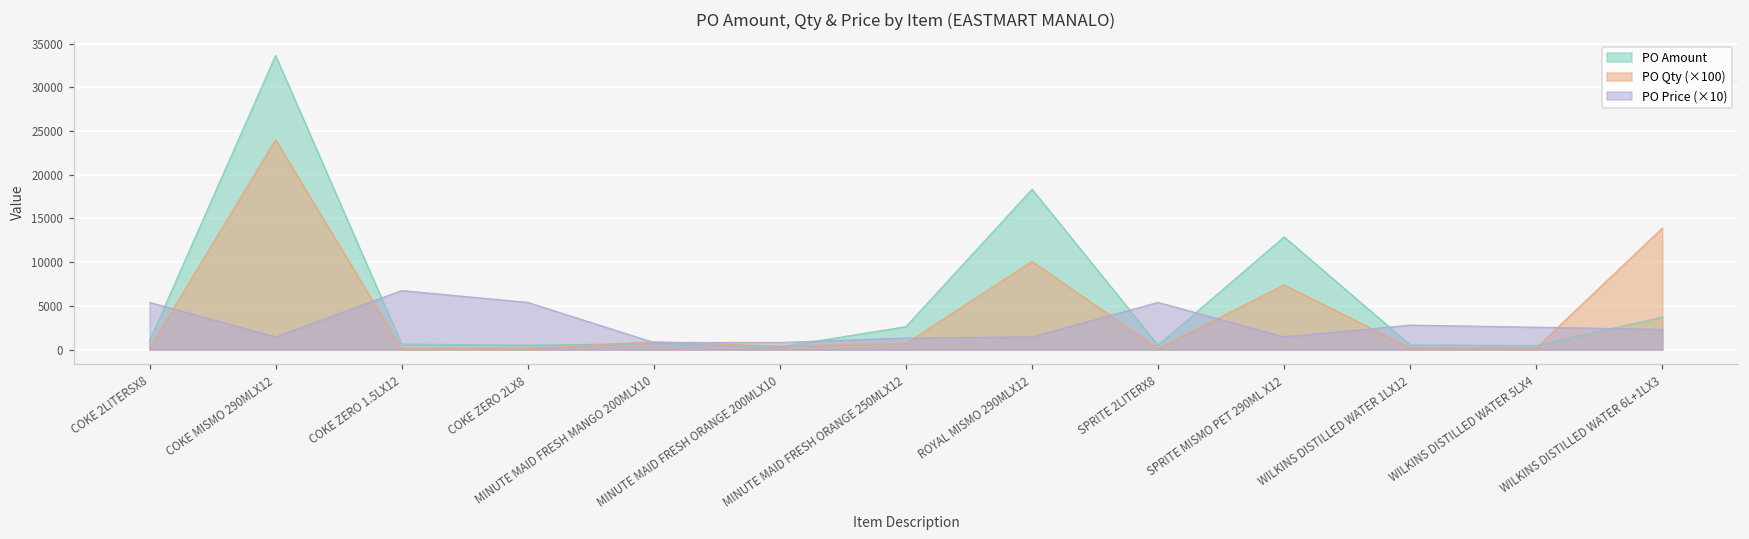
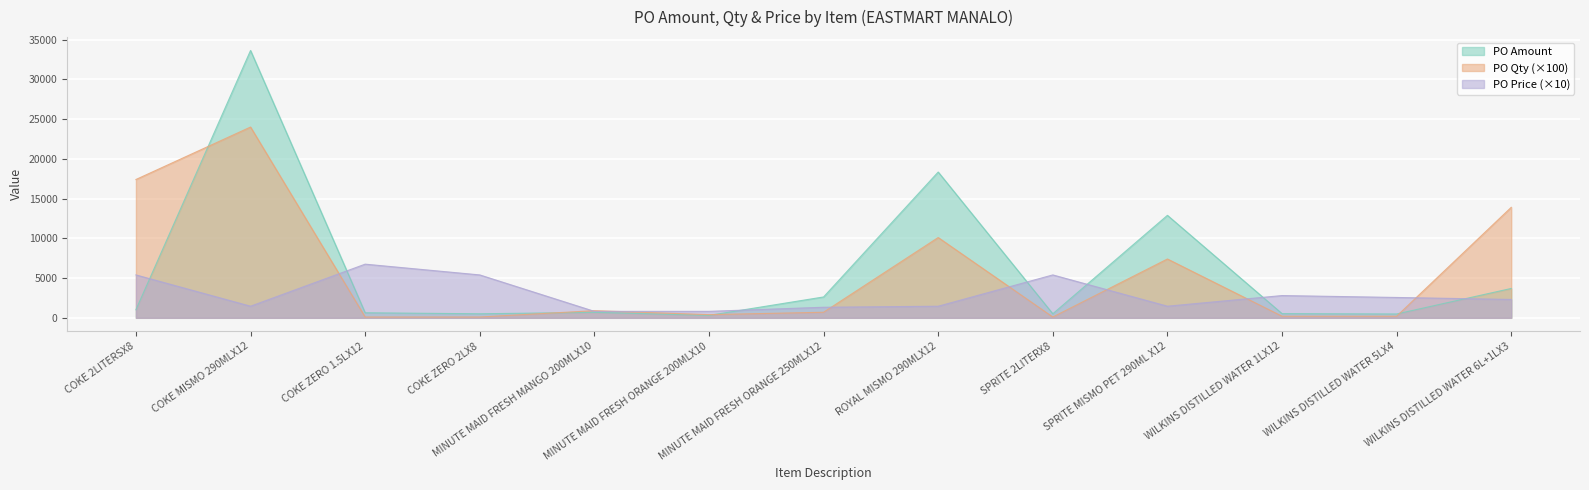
PO Qty (×100), COKE 2LITERSX8: 0 -> 17000
